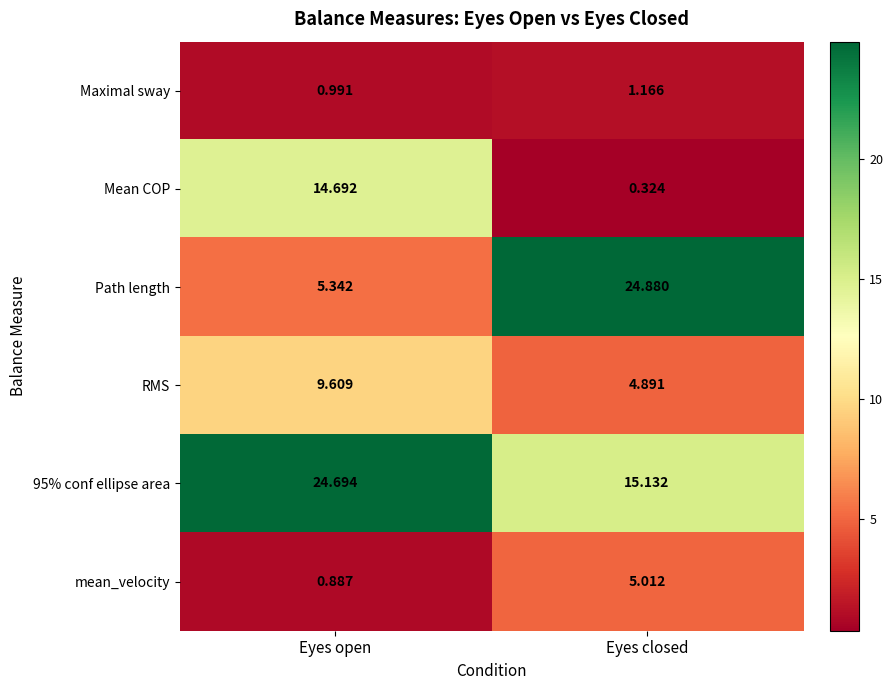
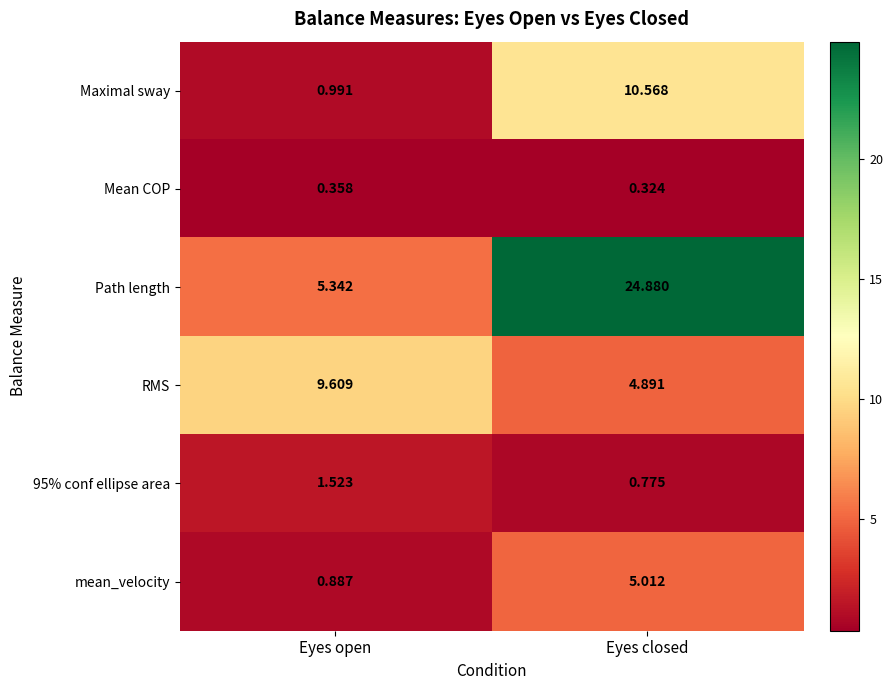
Maximal sway, Eyes closed: 1.166 -> 10.568
Mean COP, Eyes open: 14.692 -> 0.358
95% conf ellipse area, Eyes open: 24.694 -> 1.523
95% conf ellipse area, Eyes closed: 15.132 -> 0.775
